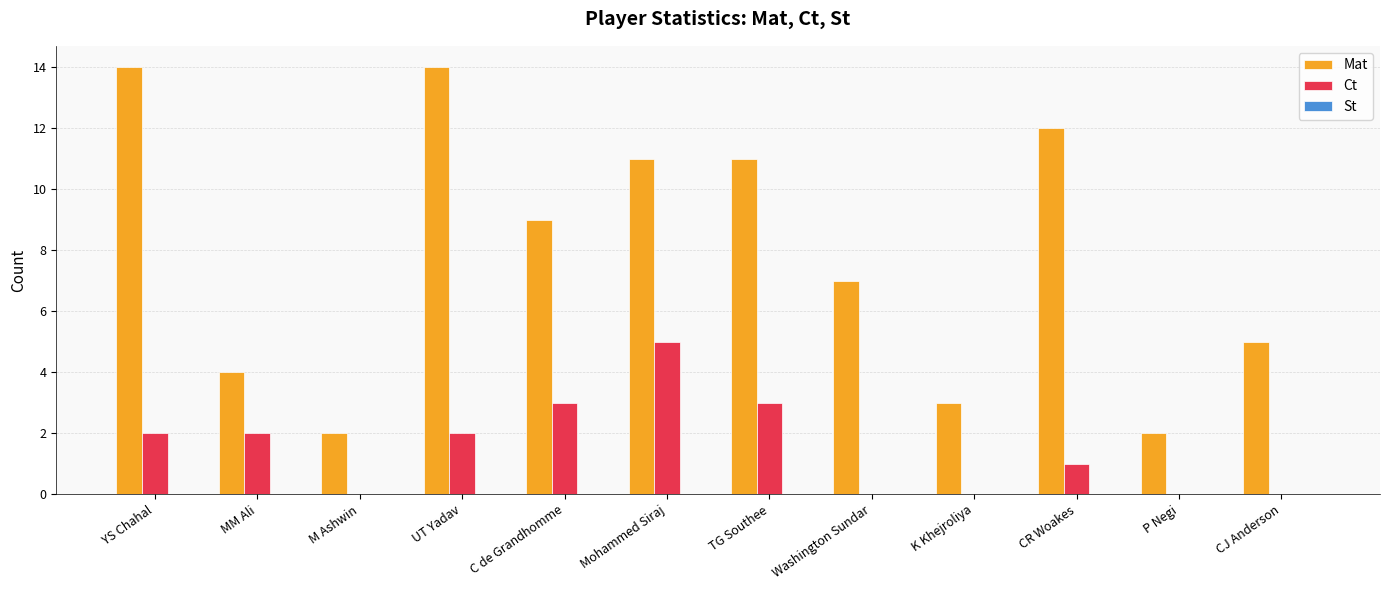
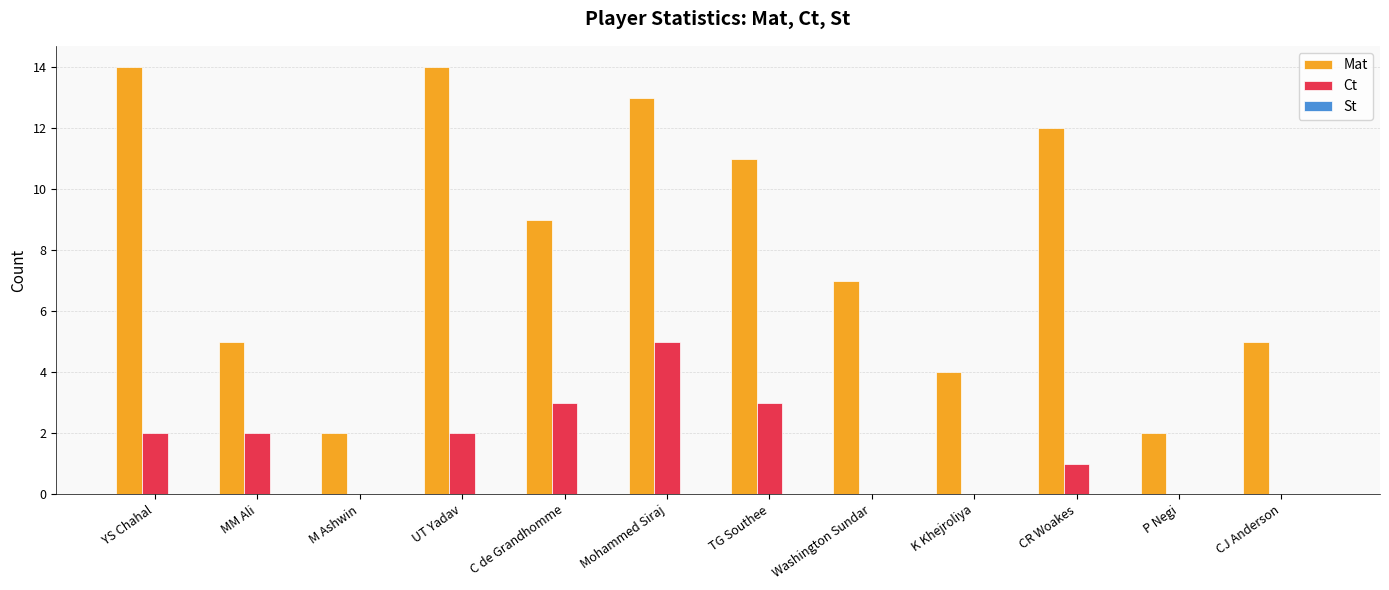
Mat, MM Ali: 4 -> 5
Mat, Mohammed Siraj: 11 -> 13
Mat, K Khejroliya: 3 -> 4
